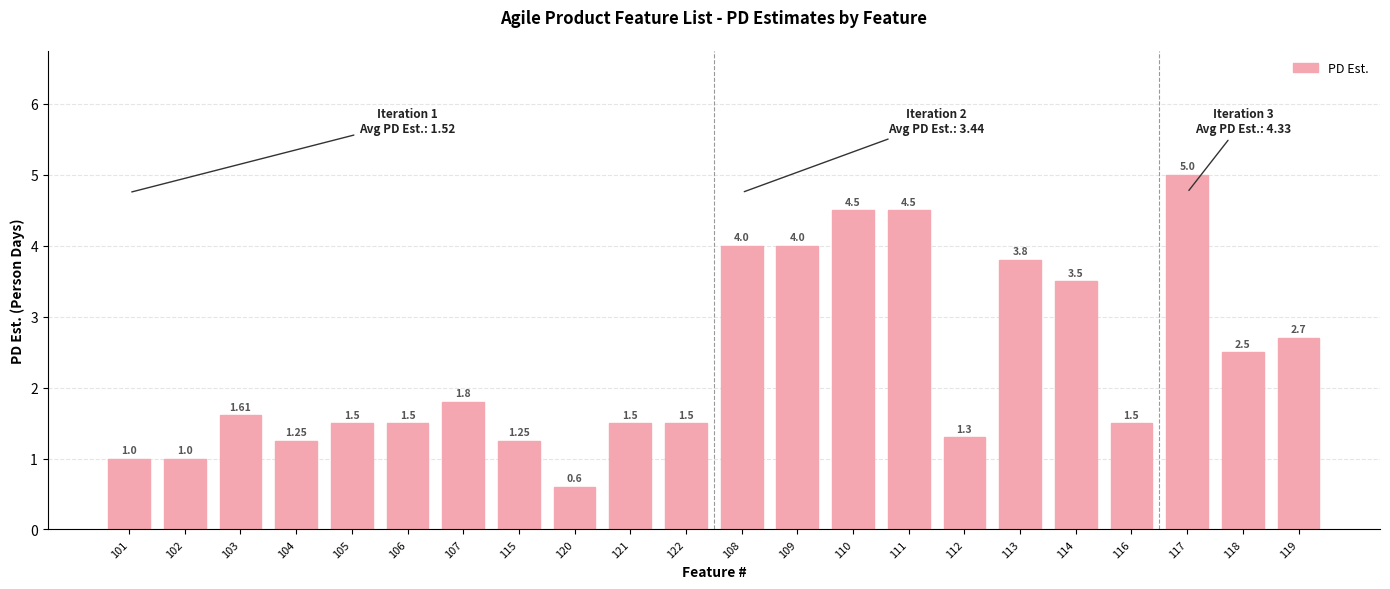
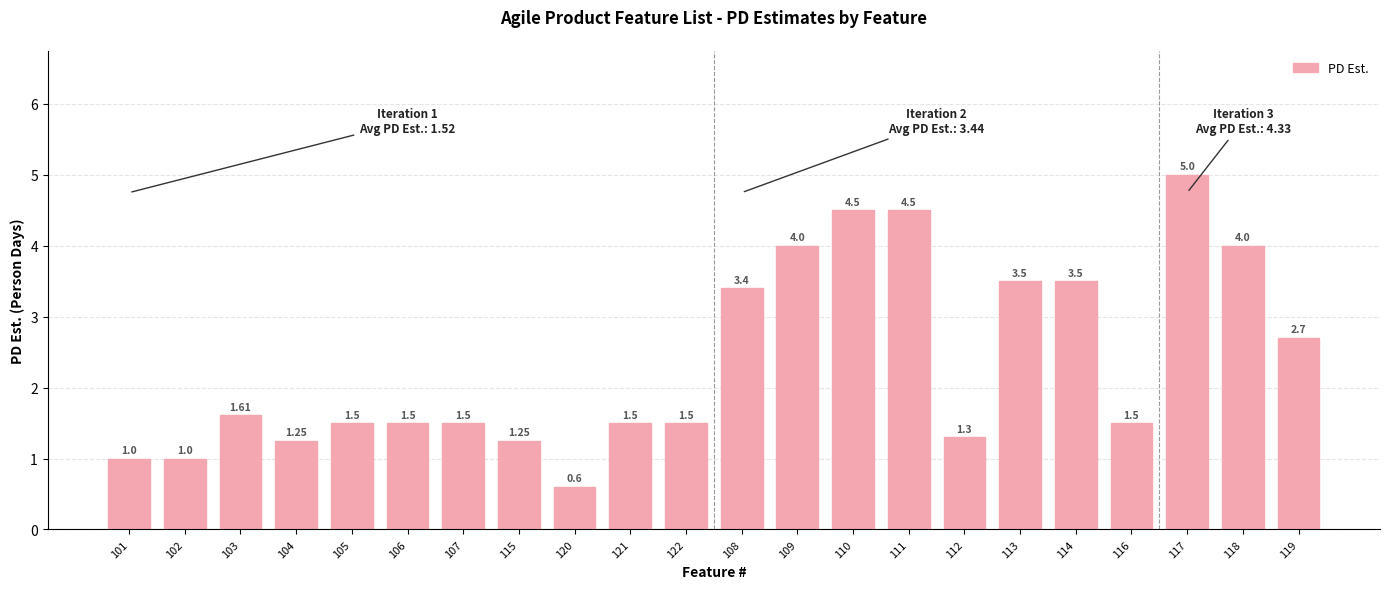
107: 1.8 -> 1.5
108: 4.0 -> 3.4
113: 3.8 -> 3.5
118: 2.5 -> 4.0
